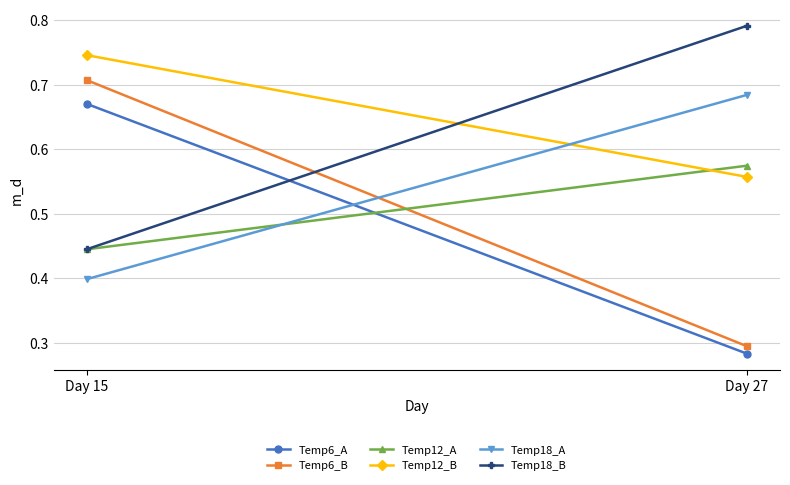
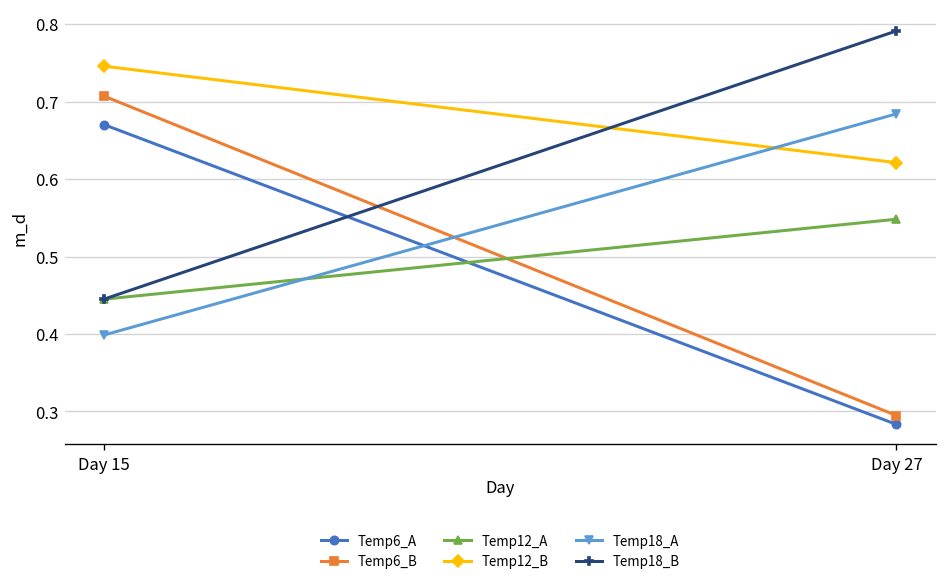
Temp12_A, Day 27: 0.57 -> 0.55
Temp12_B, Day 27: 0.56 -> 0.62
